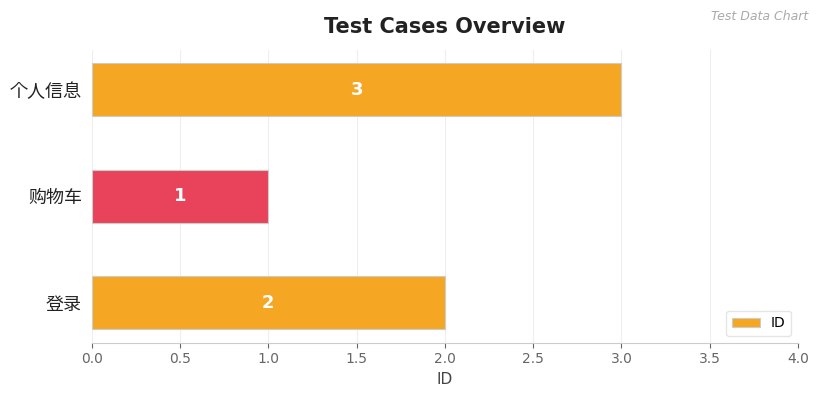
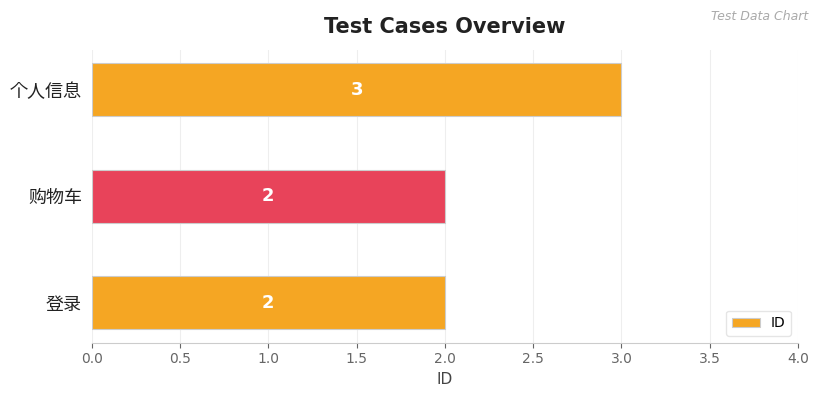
购物车: 1 -> 2
